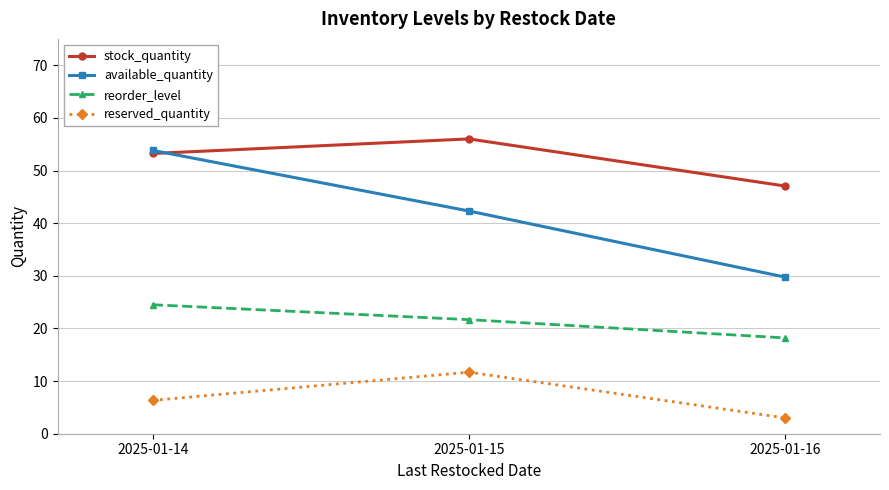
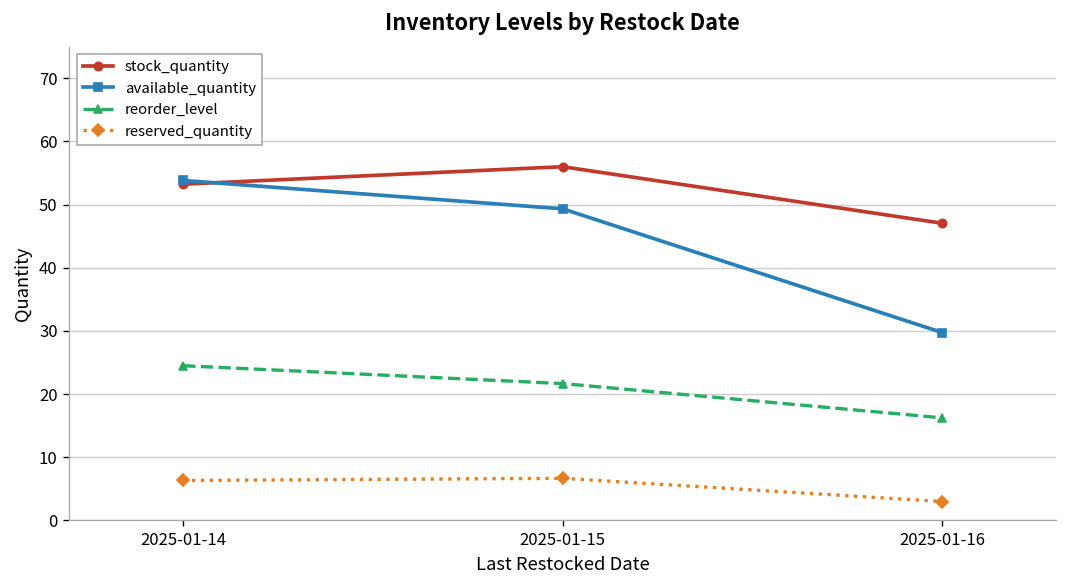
available_quantity, 2025-01-15: 42 -> 49
reserved_quantity, 2025-01-15: 12 -> 7
reorder_level, 2025-01-16: 18 -> 16
